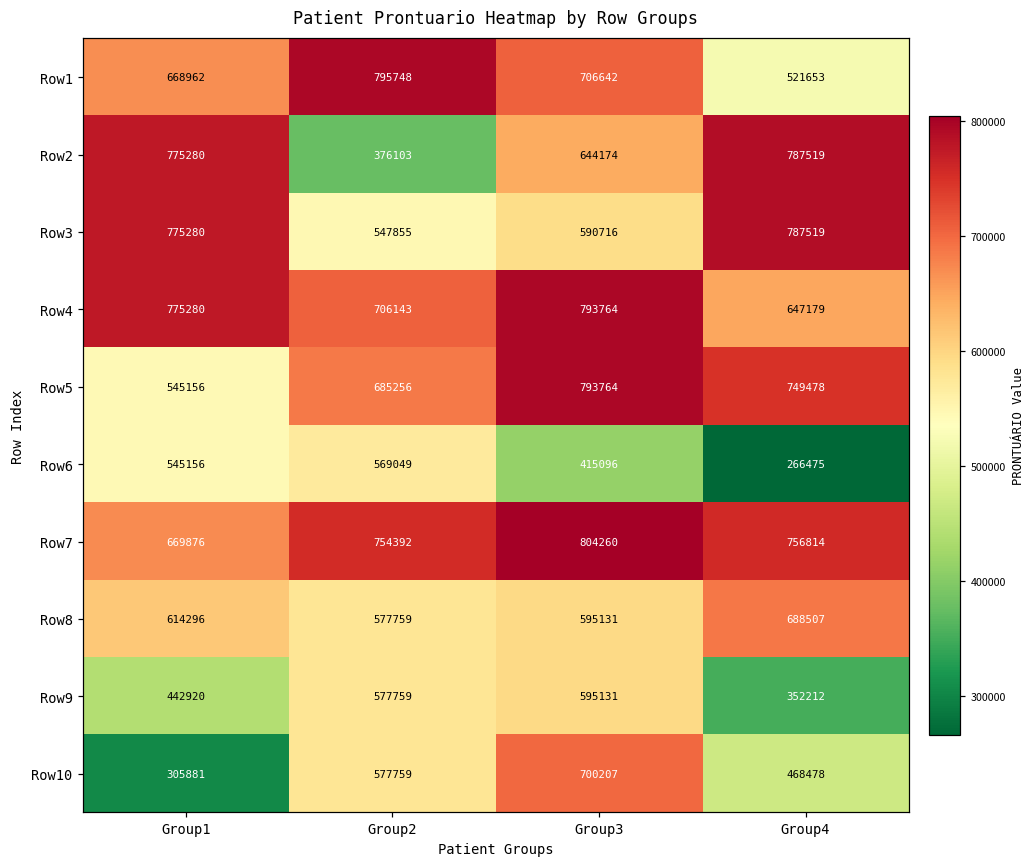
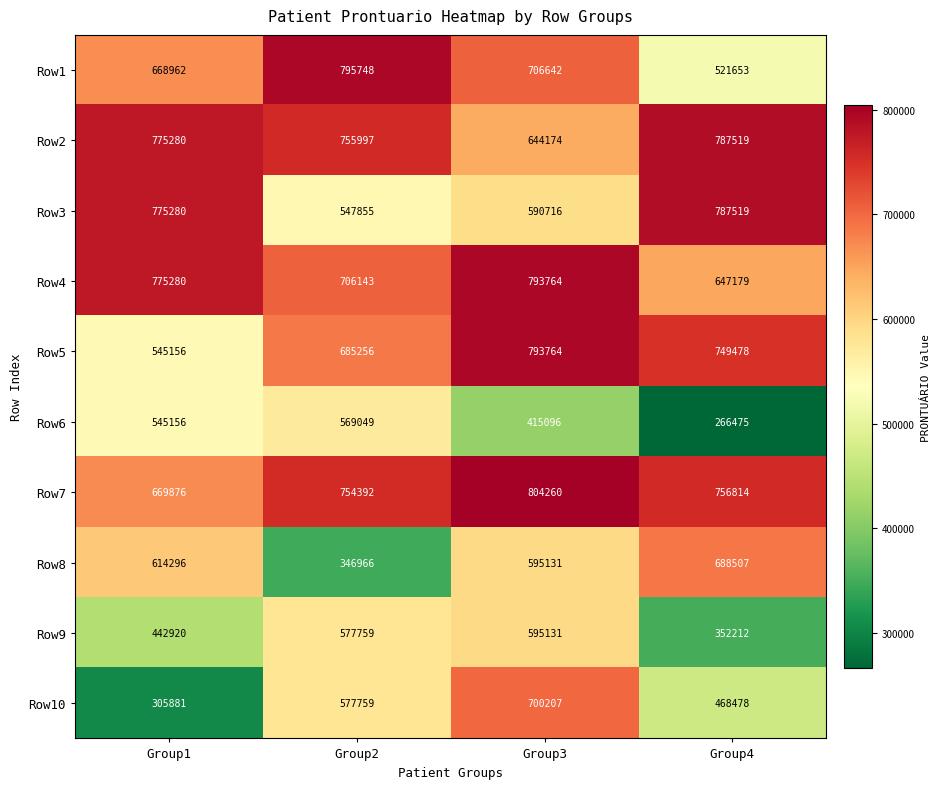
Row2, Group2: 376103 -> 755997
Row8, Group2: 577759 -> 346966
